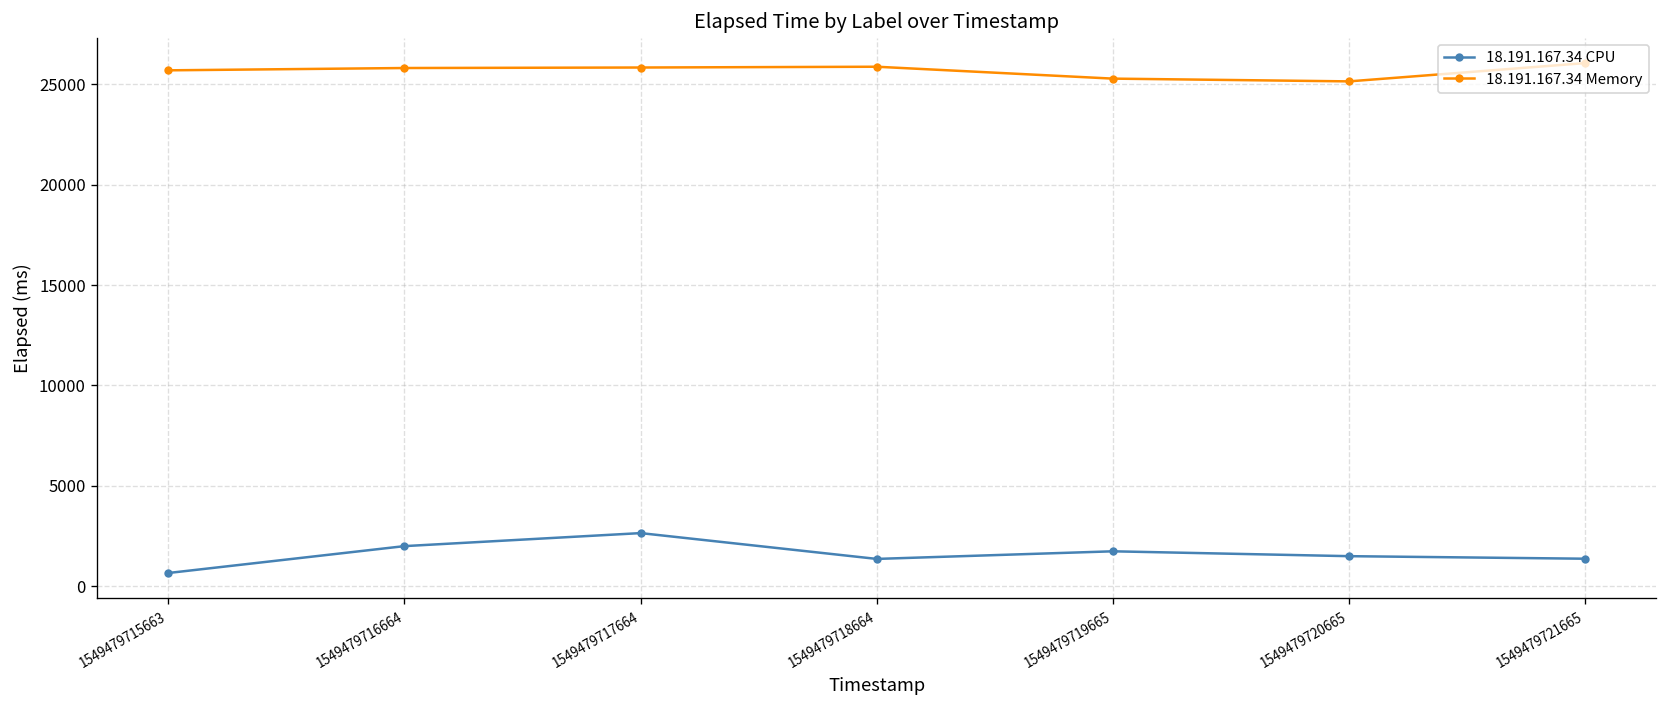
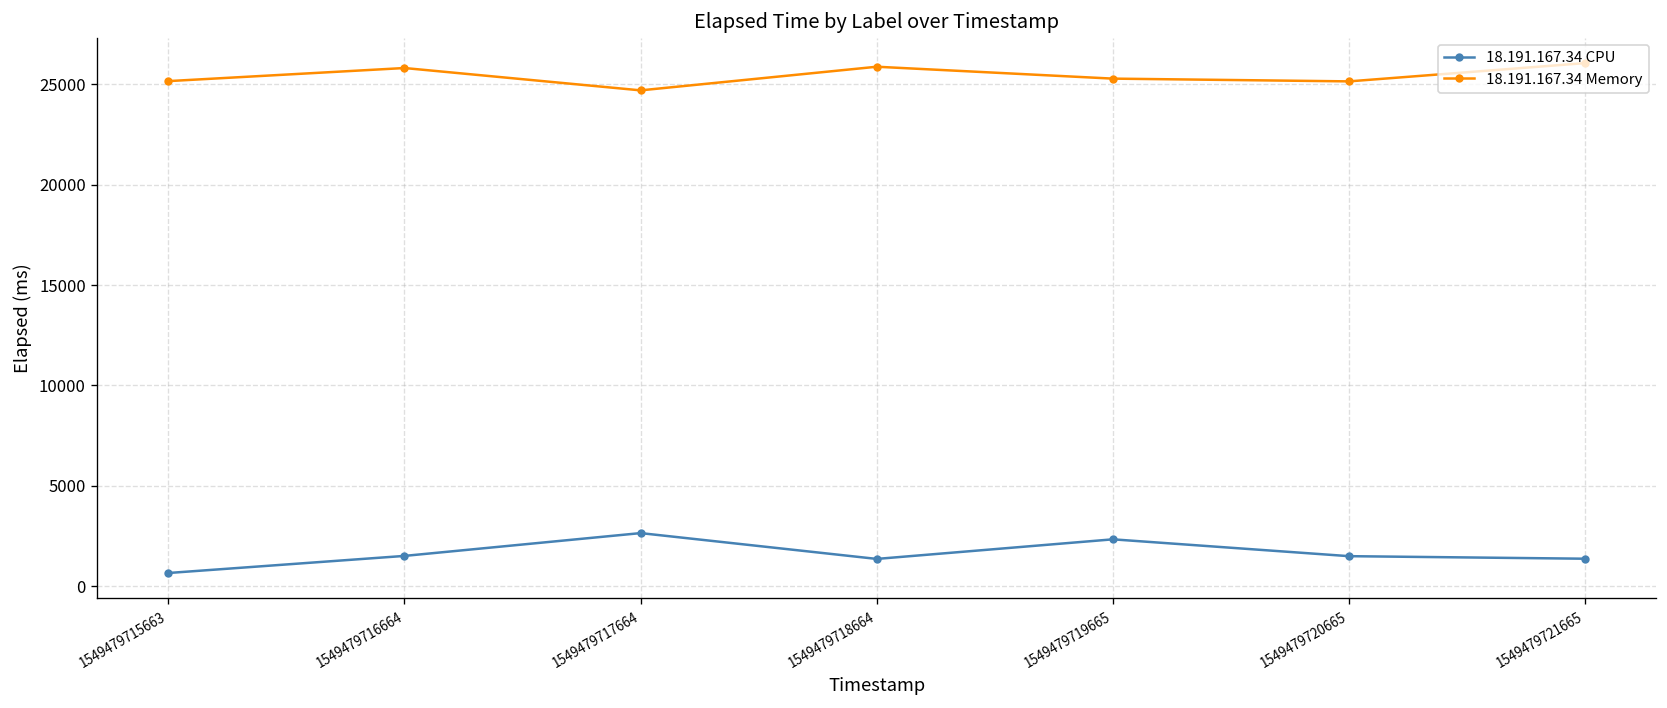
18.191.167.34 Memory, 1549479715663: 25700 -> 25100
18.191.167.34 CPU, 1549479716664: 2000 -> 1500
18.191.167.34 Memory, 1549479717664: 25800 -> 24700
18.191.167.34 CPU, 1549479719665: 1700 -> 2300
